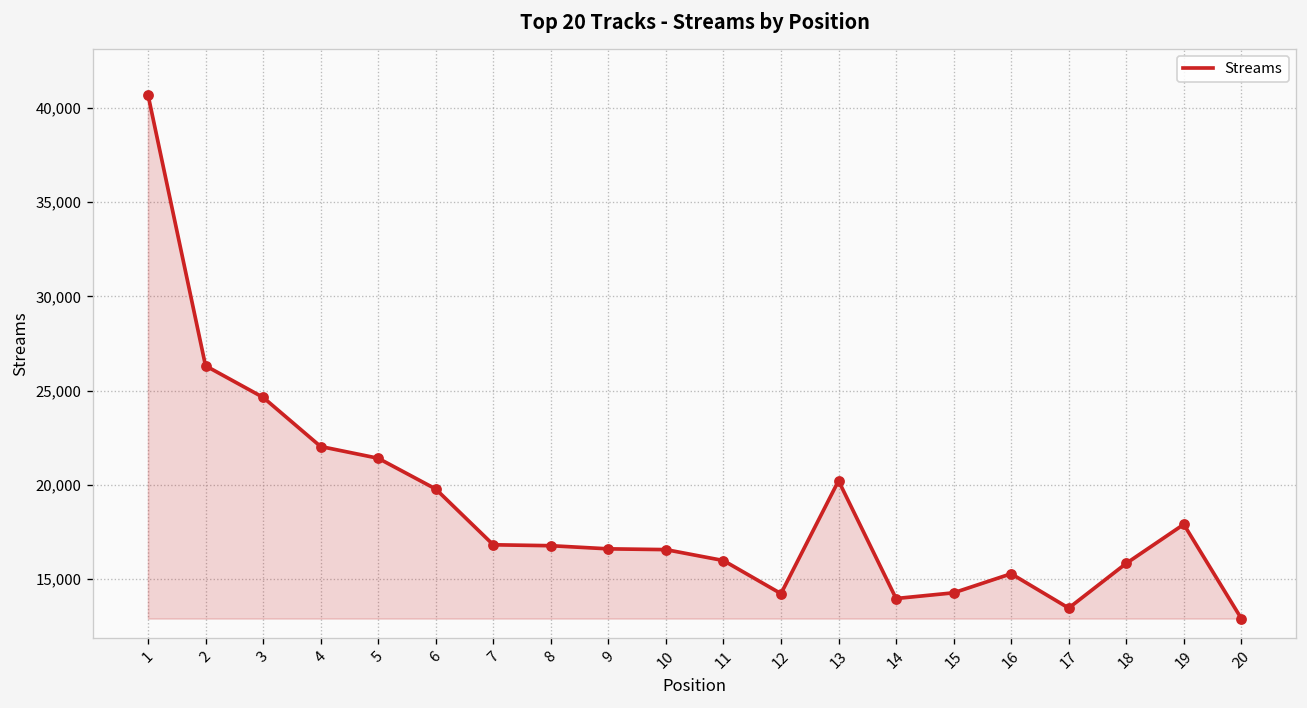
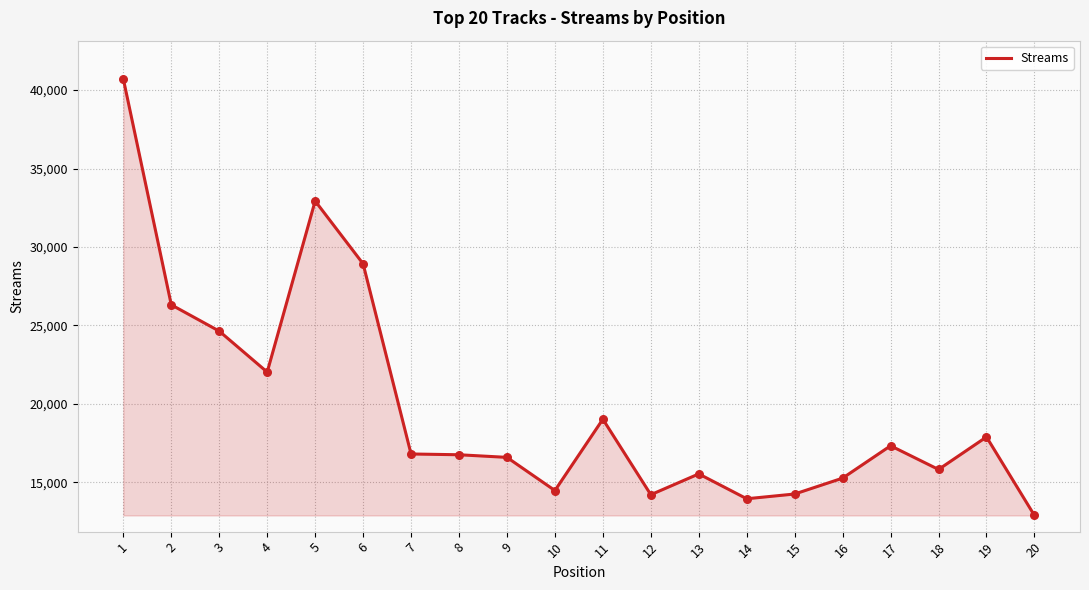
5: 21,400 -> 32,900
6: 19,800 -> 28,900
10: 16,600 -> 14,500
11: 16,000 -> 19,000
13: 20,200 -> 15,500
17: 13,400 -> 17,300
